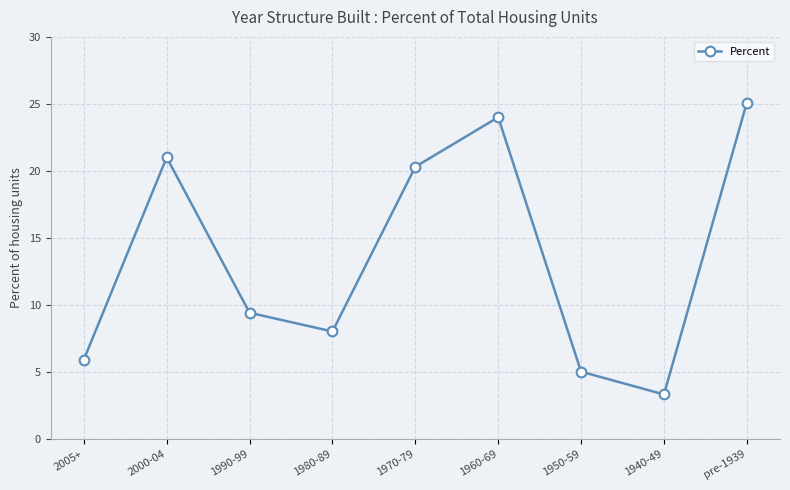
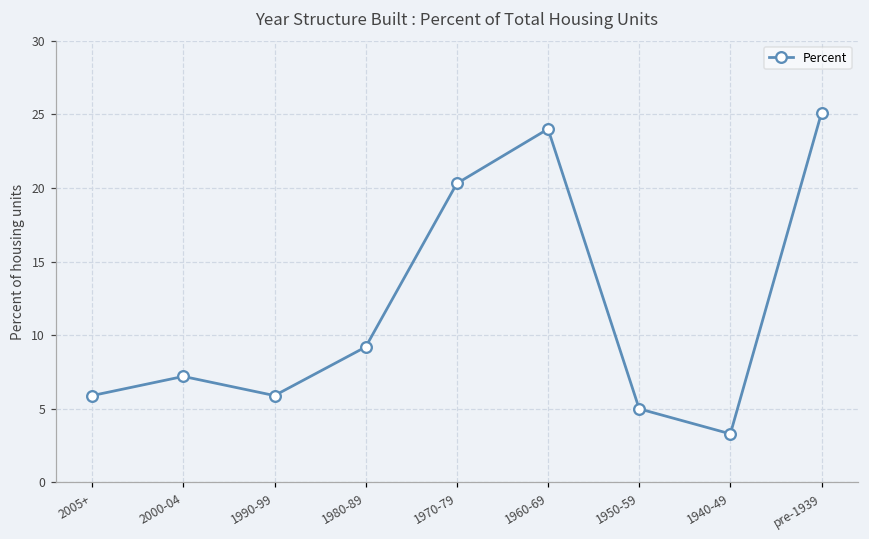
2000-04: 21.0 -> 7.2
1990-99: 9.4 -> 5.9
1980-89: 8.0 -> 9.2
